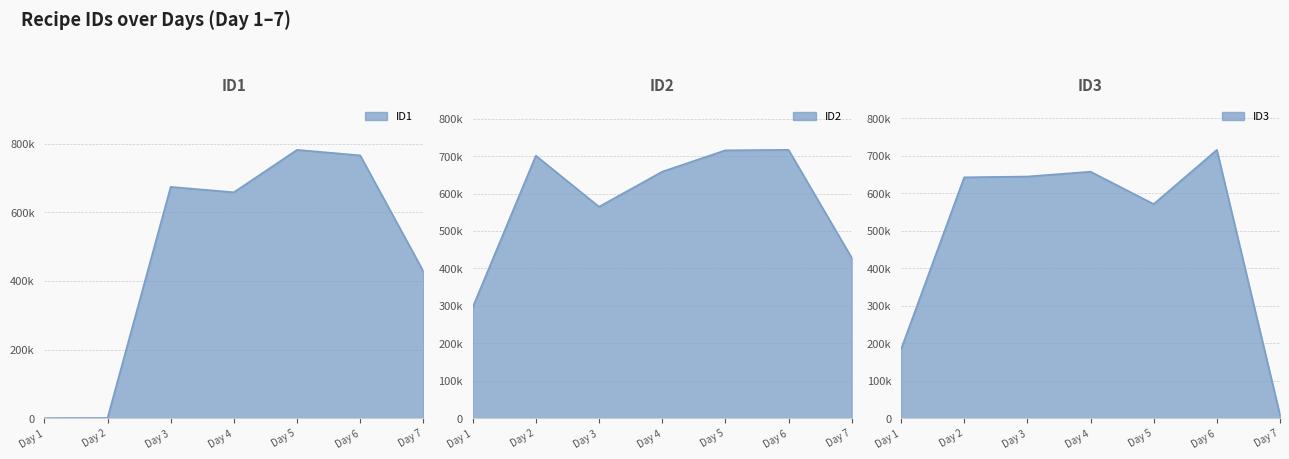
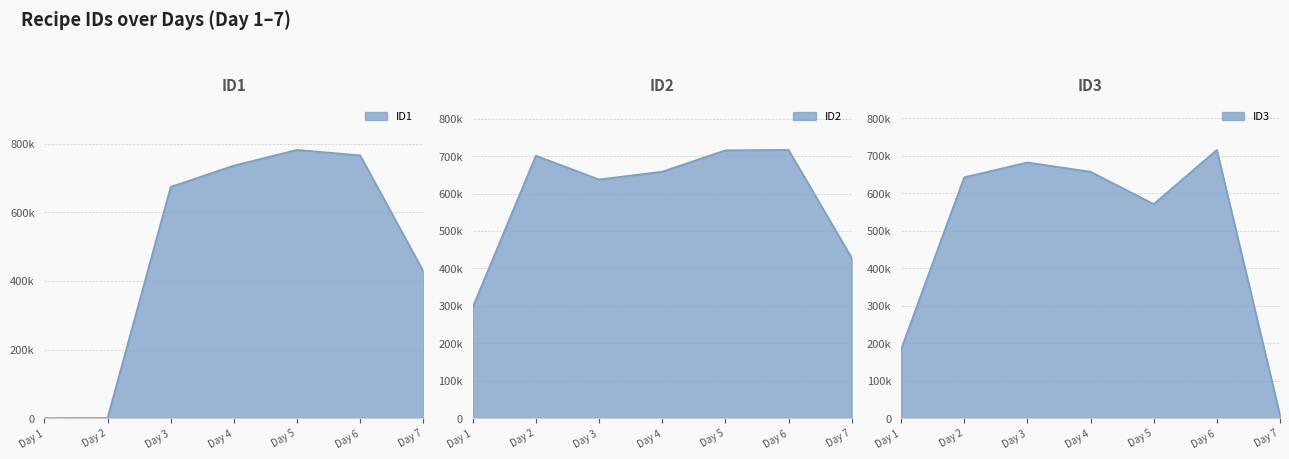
ID1, Day 4: 660000 -> 740000
ID2, Day 3: 560000 -> 640000
ID3, Day 3: 640000 -> 680000
